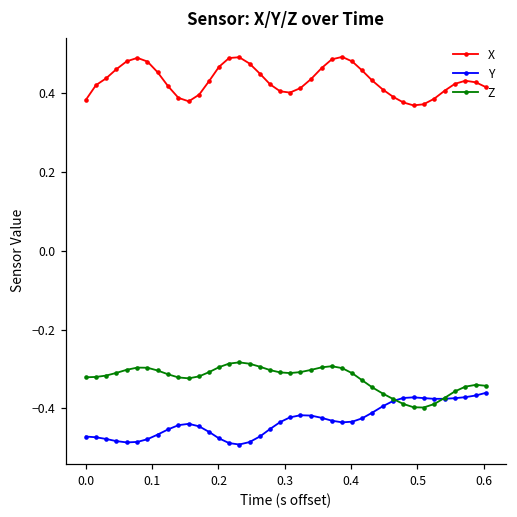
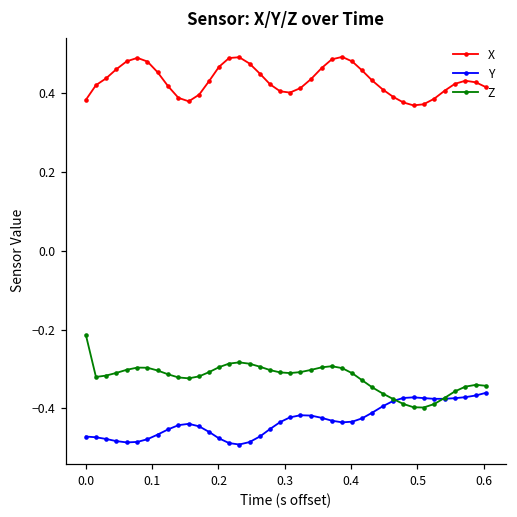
Z, 0.0: -0.32 -> -0.21
